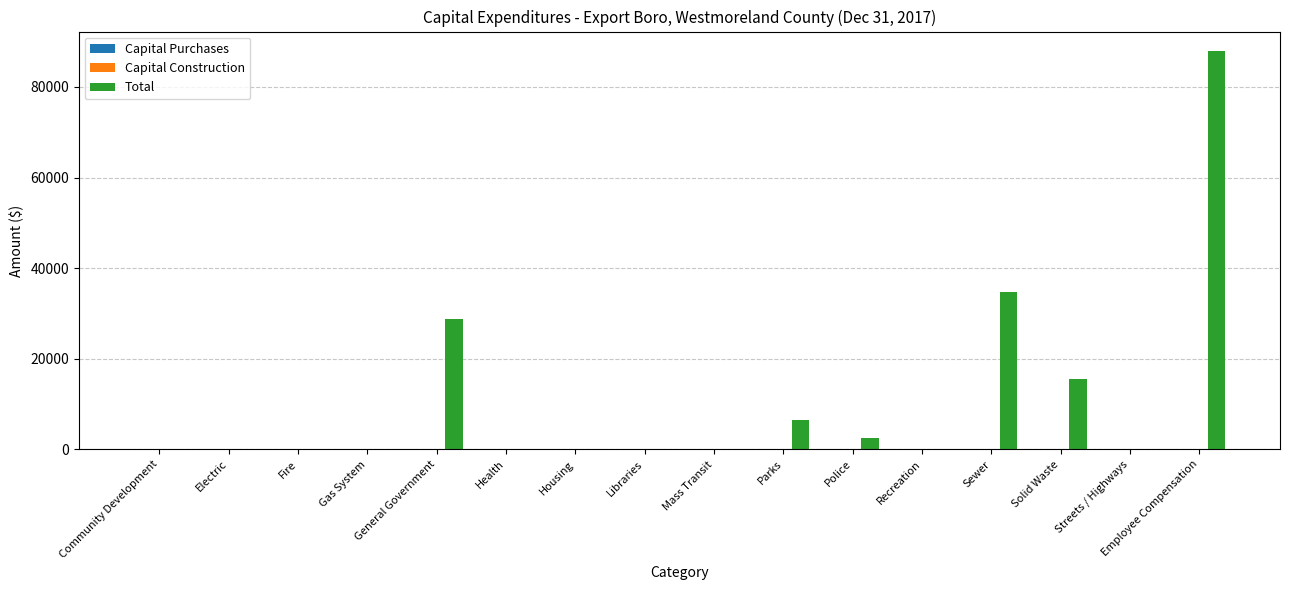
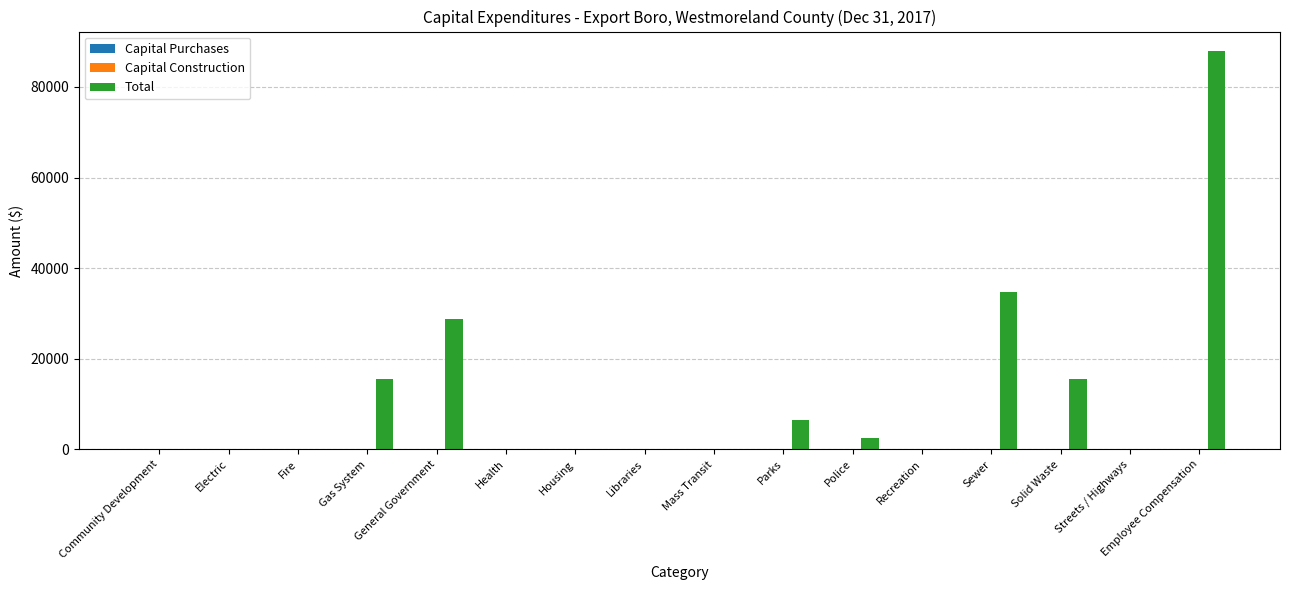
Total, Gas System: 0 -> 16000
